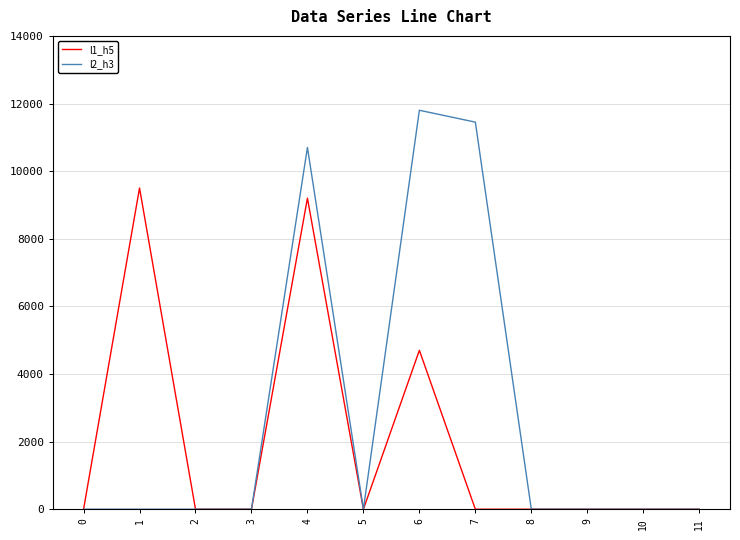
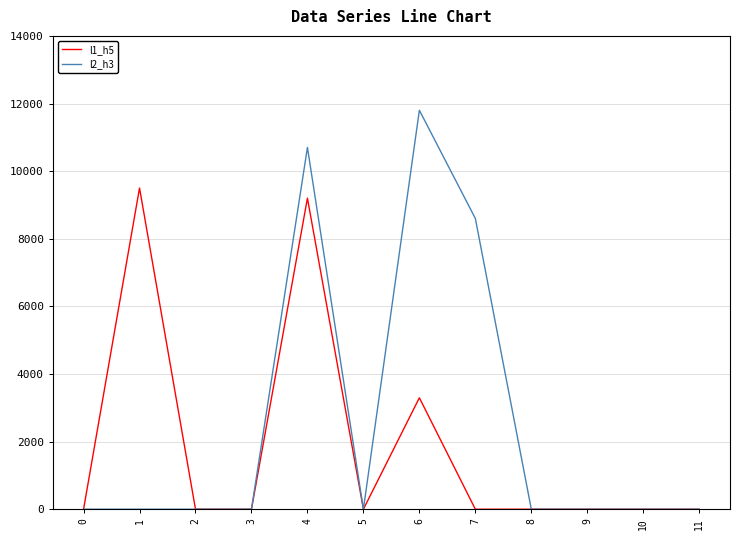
l1_h5, 6: 4700 -> 3300
l2_h3, 7: 11400 -> 8600
